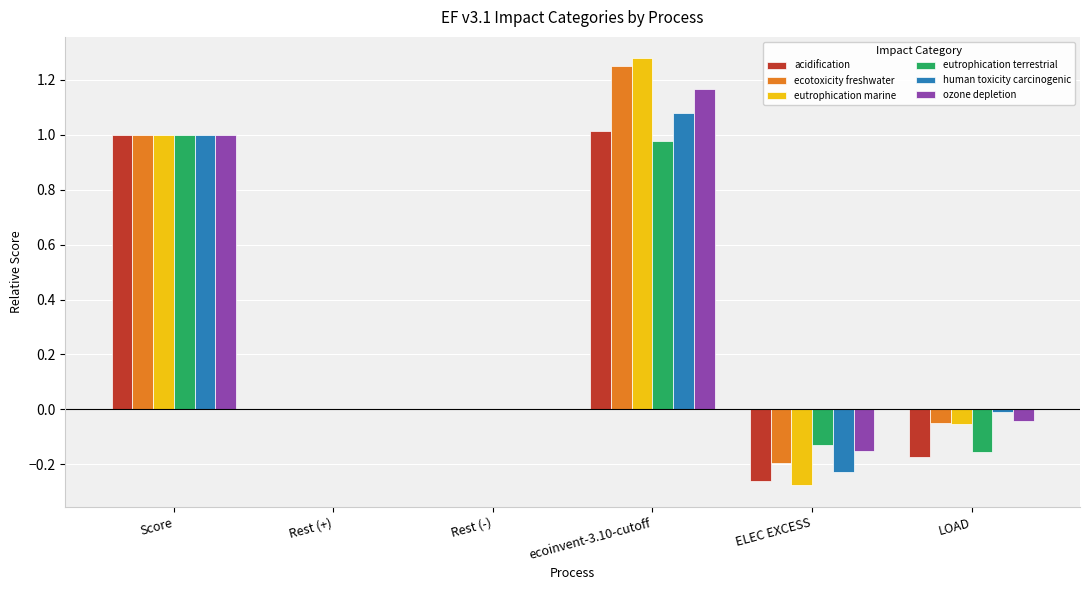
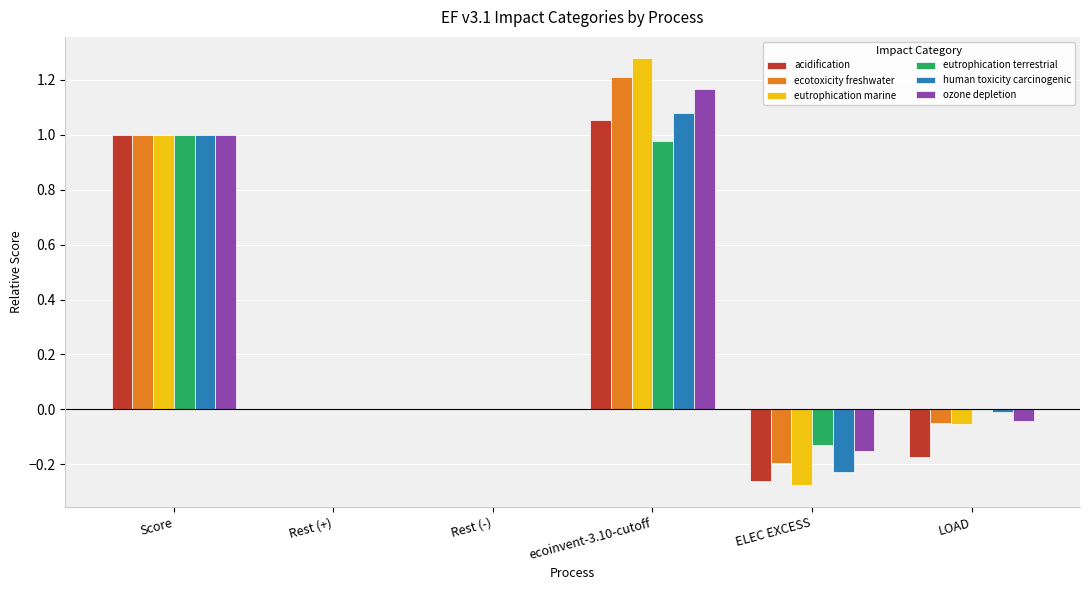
acidification, ecoinvent-3.10-cutoff: 1.02 -> 1.05
ecotoxicity freshwater, ecoinvent-3.10-cutoff: 1.25 -> 1.21
eutrophication terrestrial, LOAD: -0.16 -> 0.00
